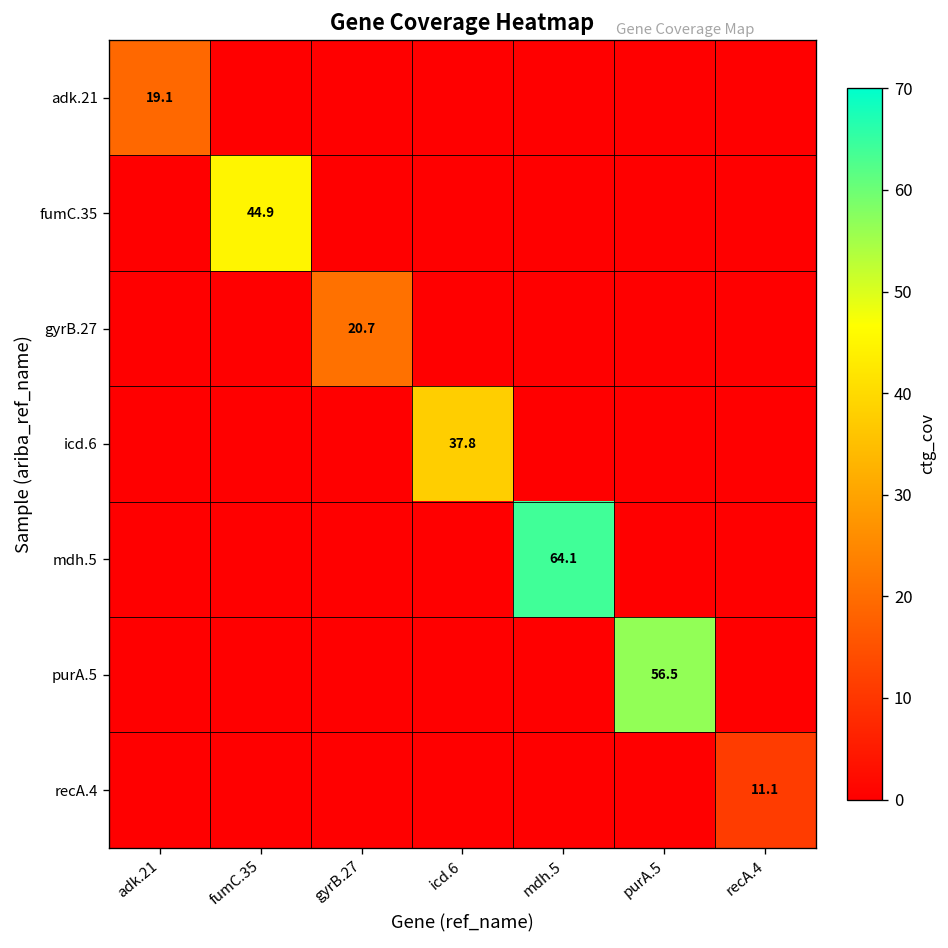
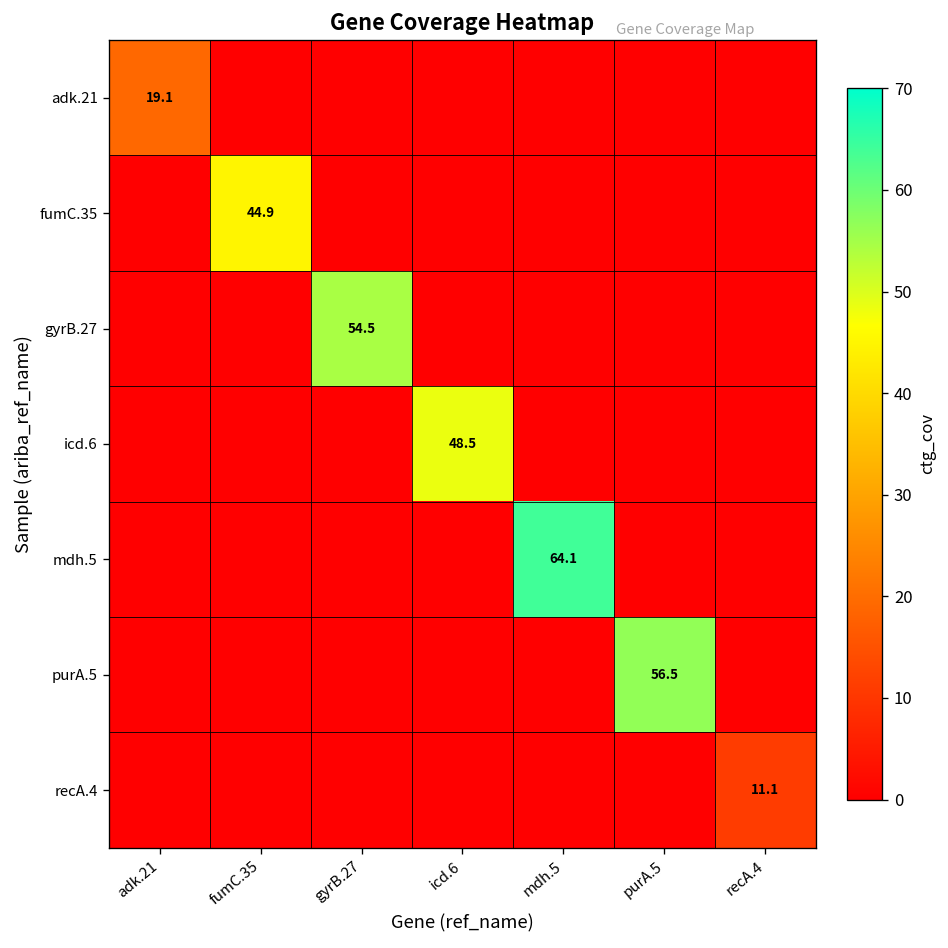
gyrB.27, gyrB.27: 20.7 -> 54.5
icd.6, icd.6: 37.8 -> 48.5
